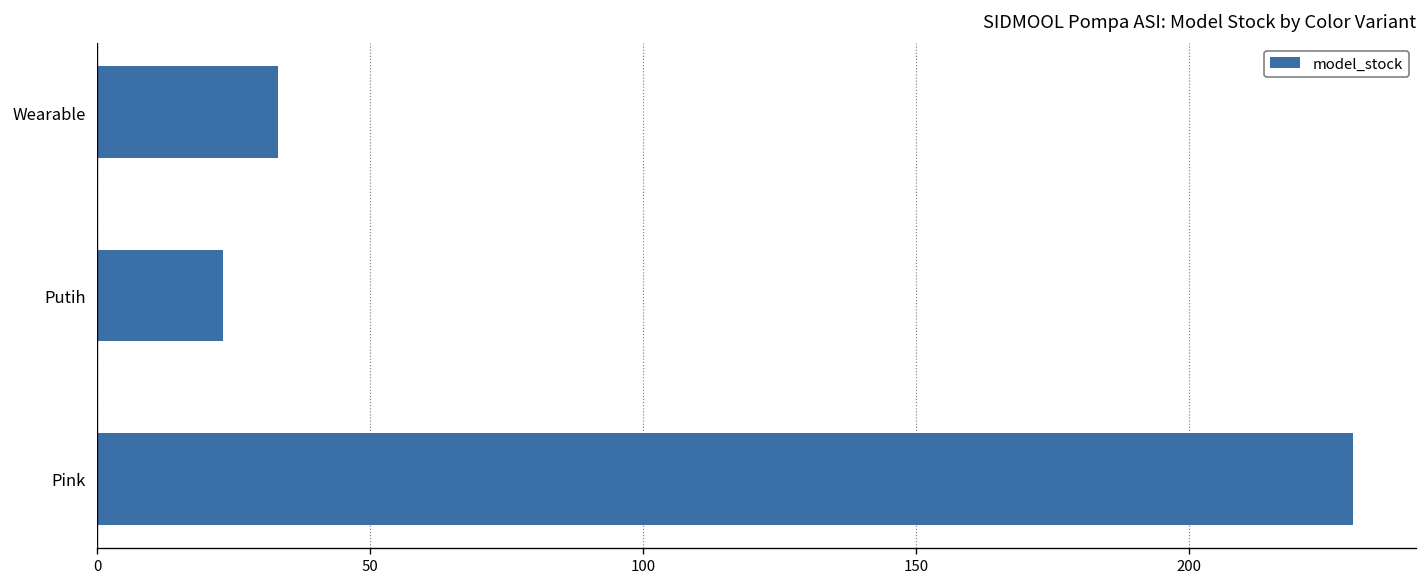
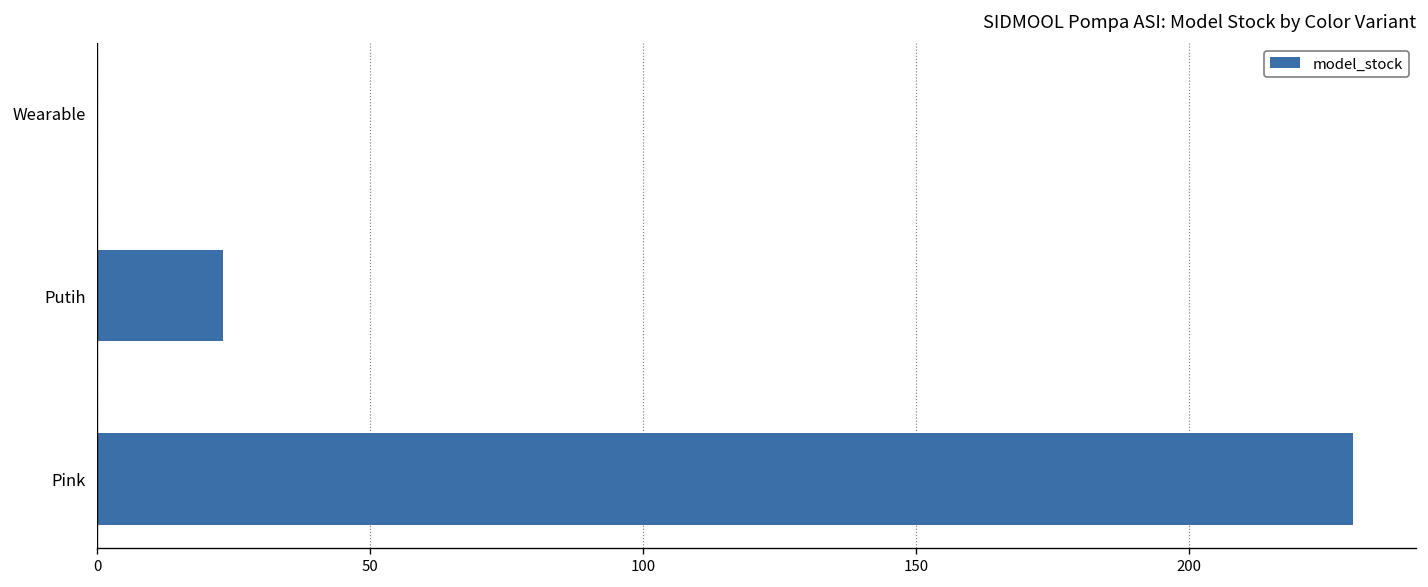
Wearable: 33 -> 0
